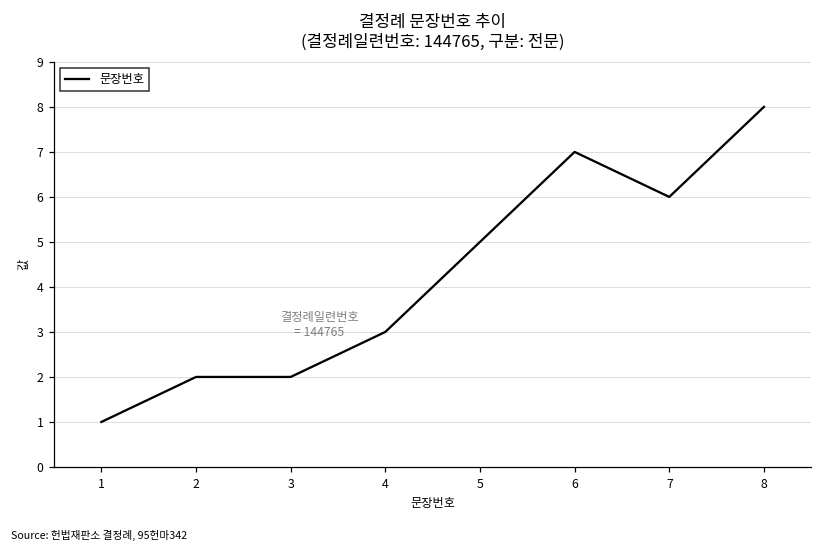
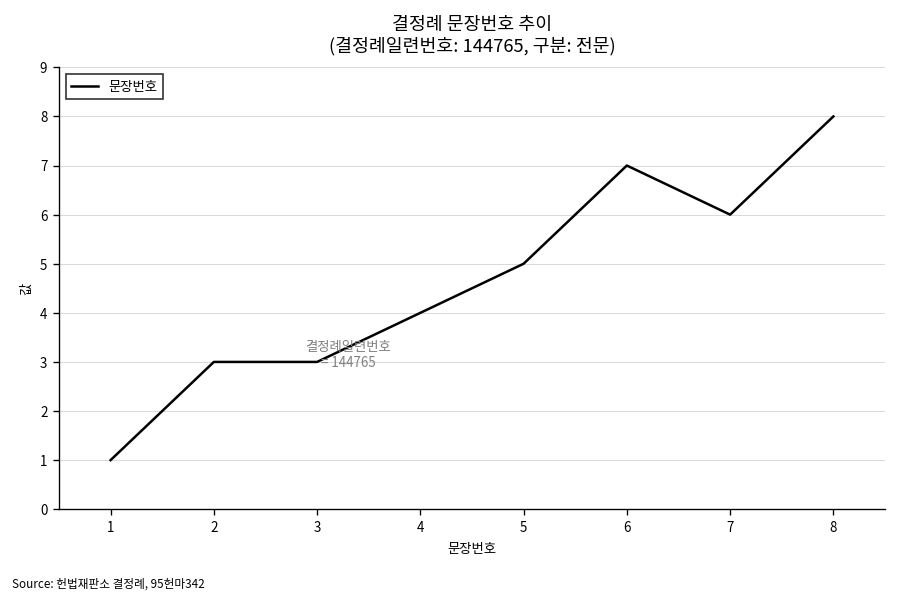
2: 2 -> 3
3: 2 -> 3
4: 3 -> 4
